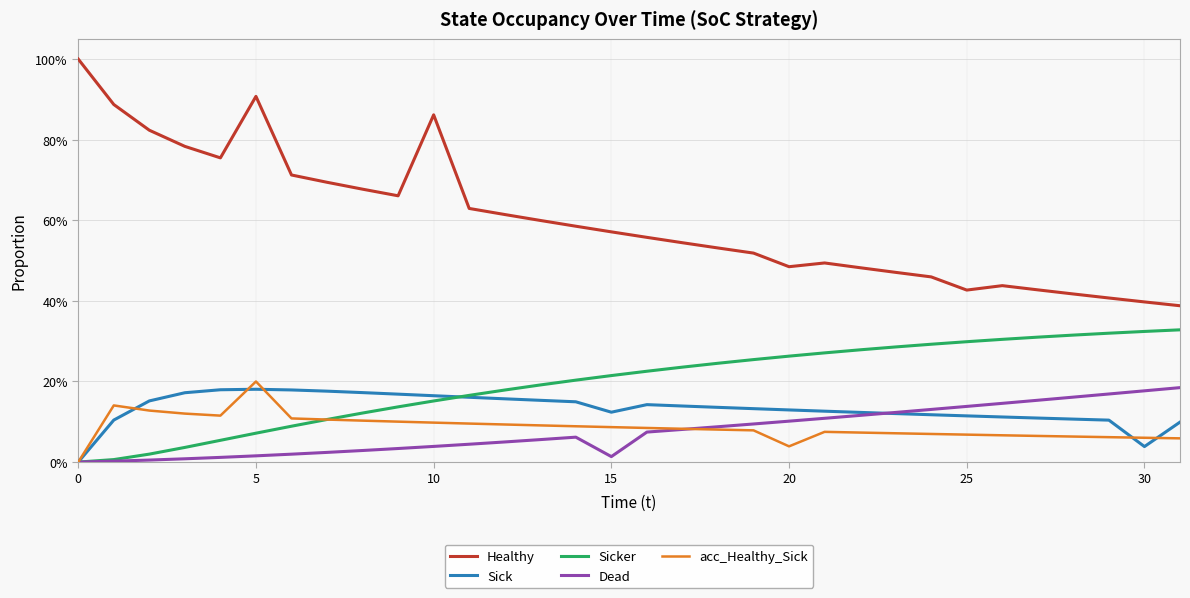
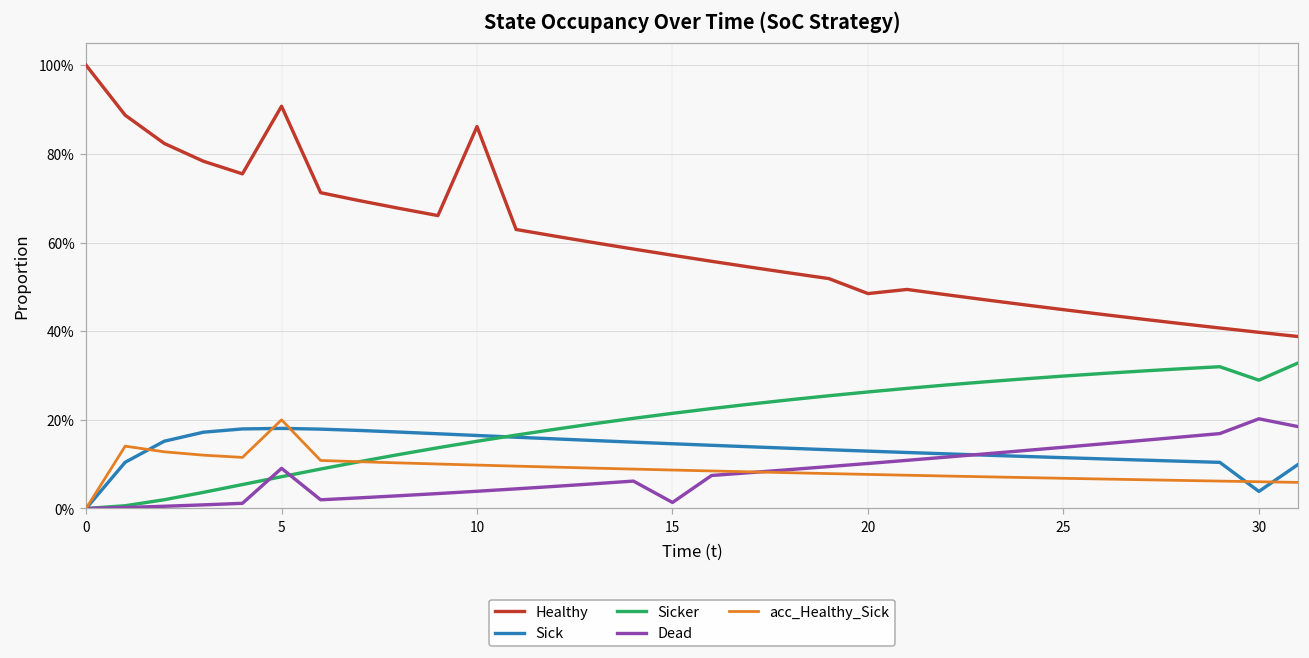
Dead, 5: 2% -> 9%
Sick, 15: 12% -> 15%
acc_Healthy_Sick, 20: 4% -> 8%
Healthy, 25: 43% -> 45%
Sicker, 30: 32% -> 29%
Dead, 30: 18% -> 20%
